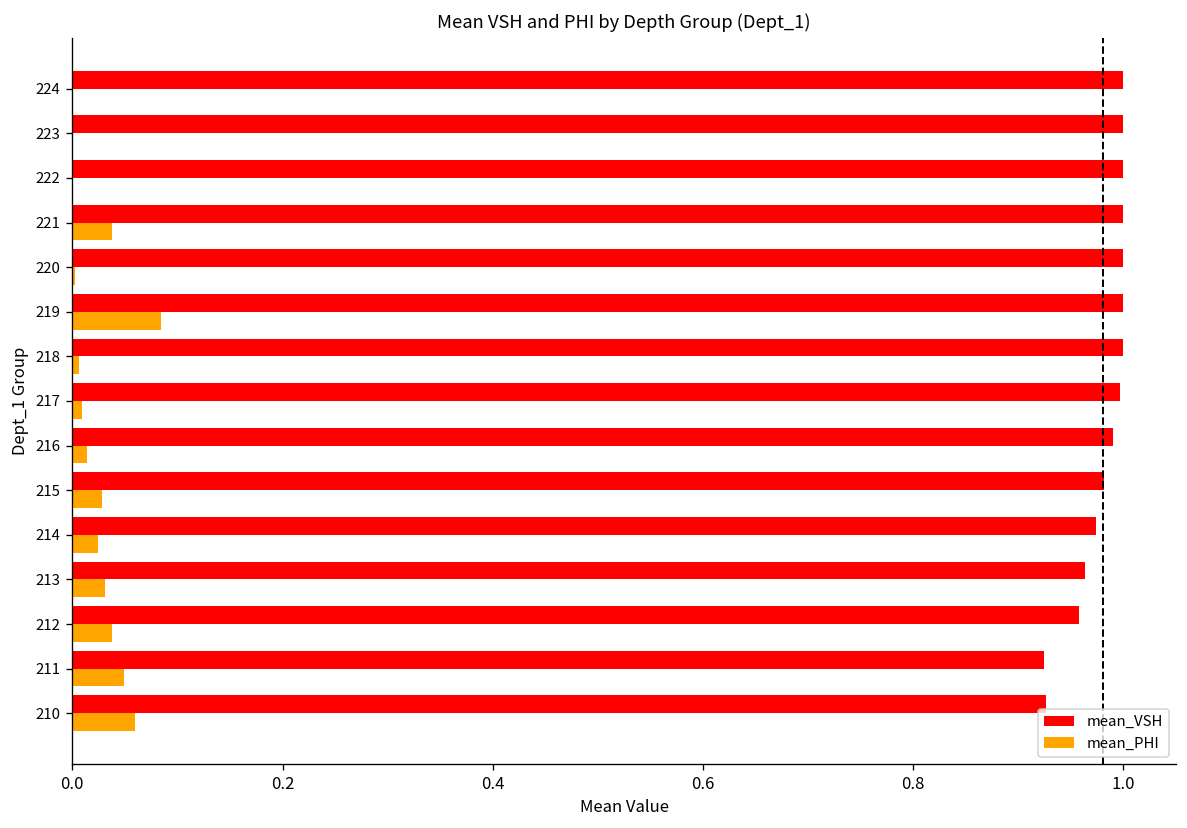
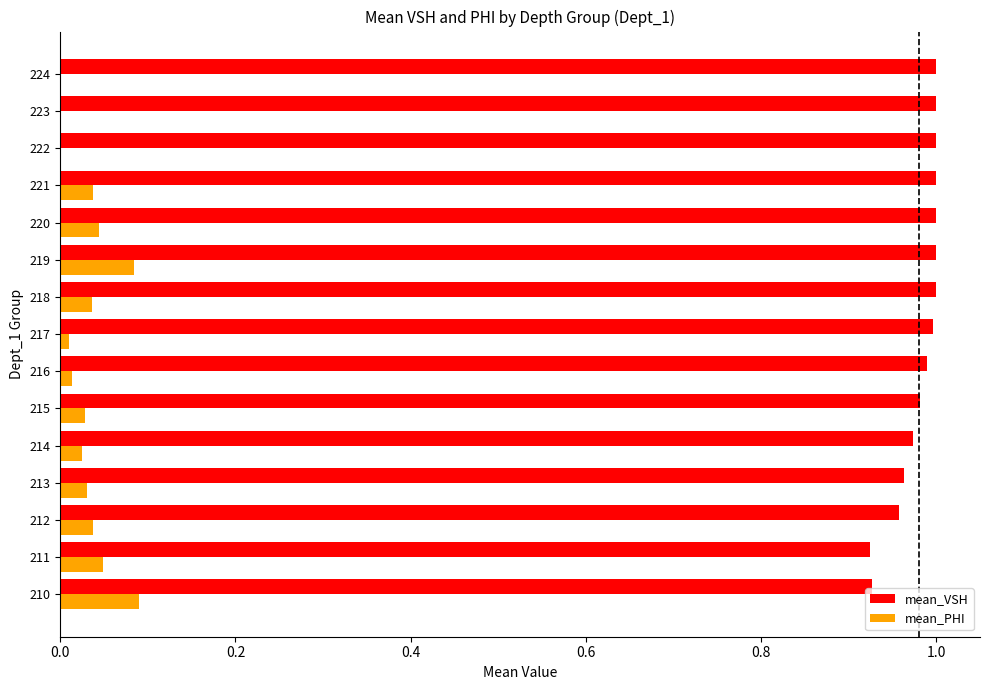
mean_PHI, 220: 0.00 -> 0.04
mean_PHI, 218: 0.01 -> 0.04
mean_PHI, 210: 0.06 -> 0.09
